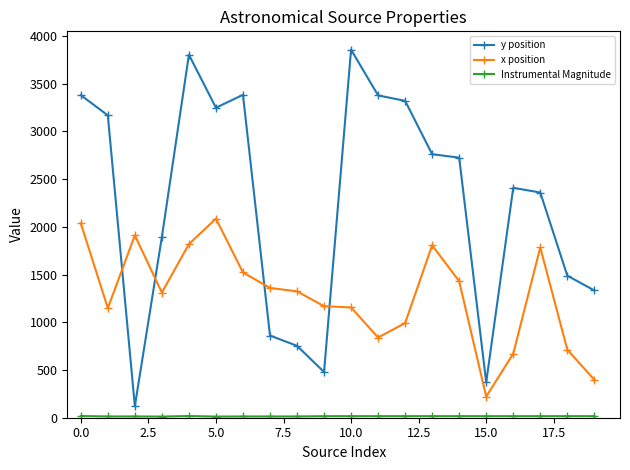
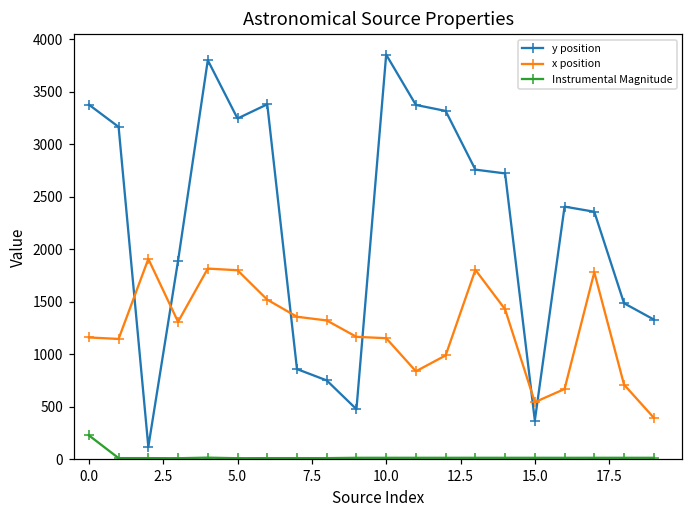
x position, 0.0: 2000 -> 1200
Instrumental Magnitude, 0.0: 0 -> 200
x position, 5.0: 2100 -> 1800
x position, 15.0: 200 -> 500
